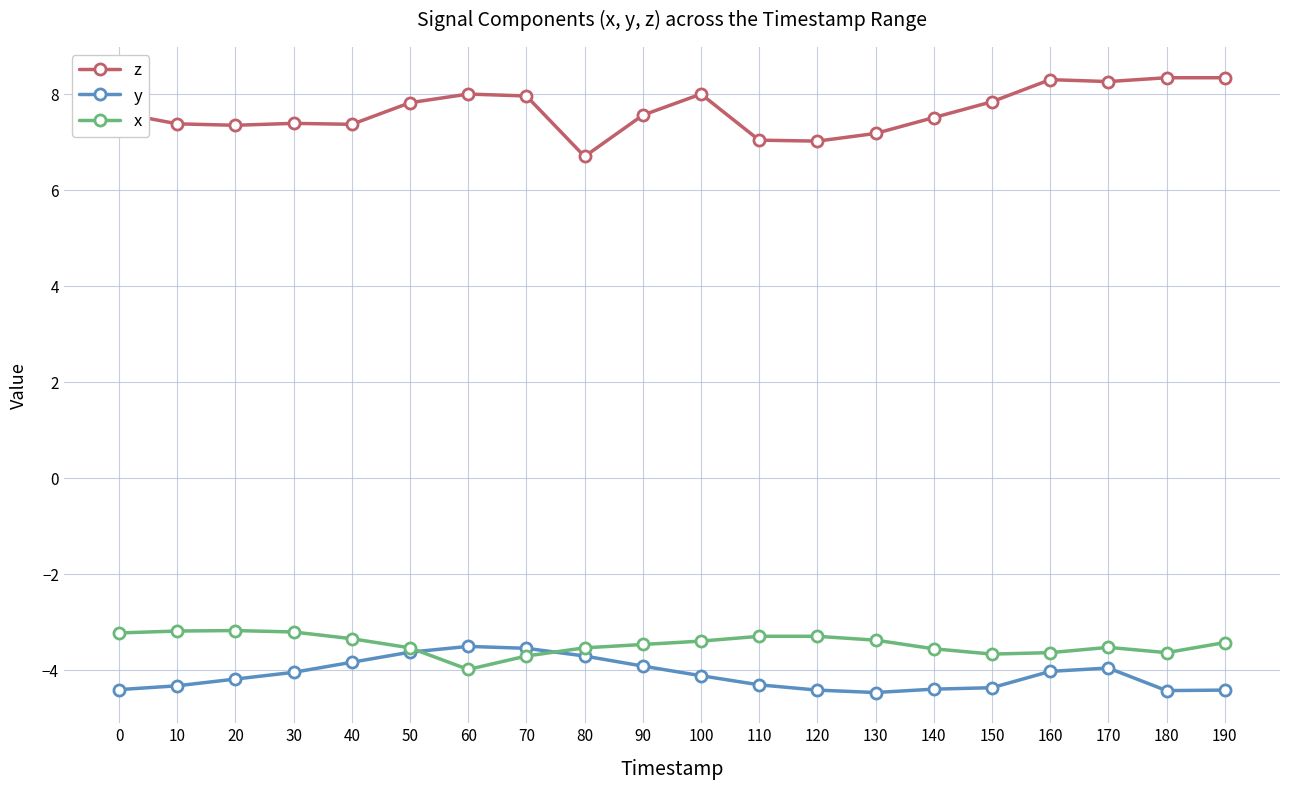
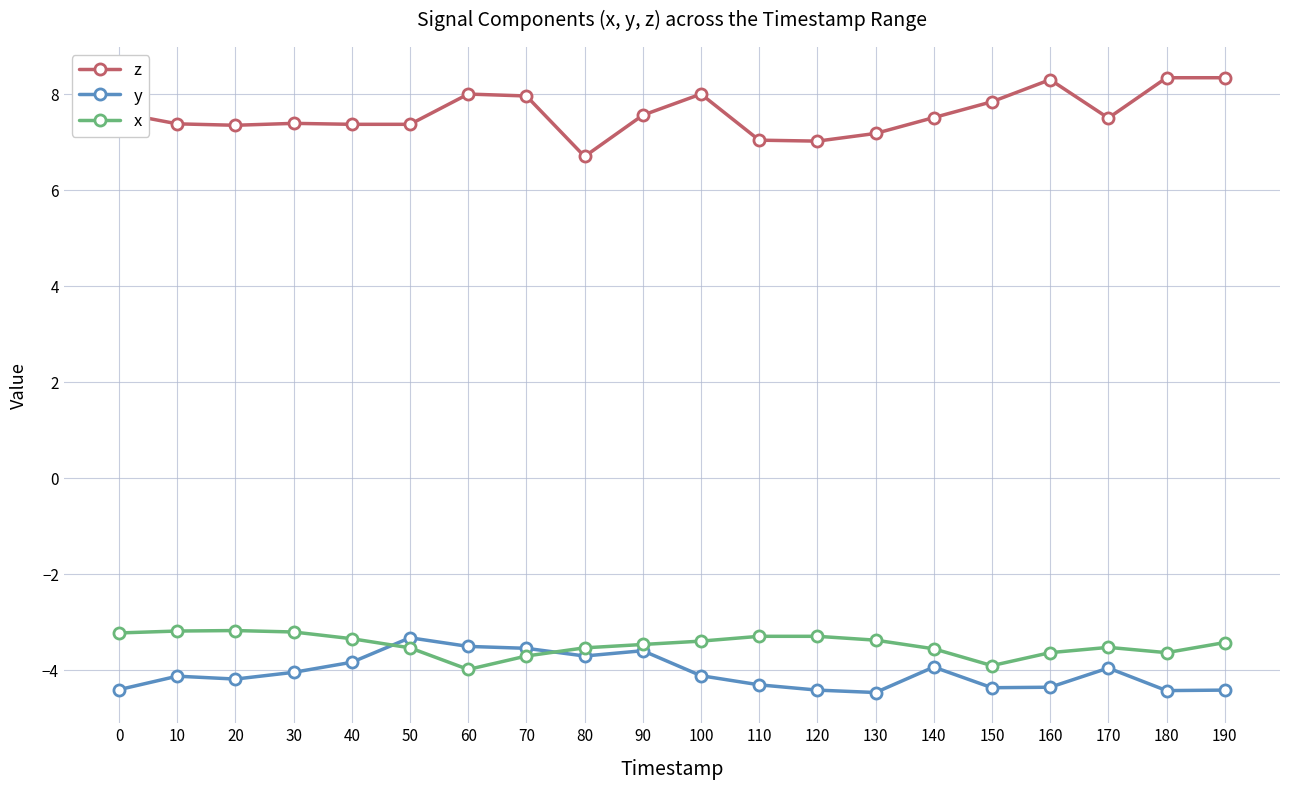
y, 10: -4.3 -> -4.1
z, 50: 7.8 -> 7.4
y, 50: -3.6 -> -3.3
y, 90: -3.9 -> -3.6
y, 140: -4.4 -> -3.9
x, 150: -3.7 -> -3.9
y, 160: -4.0 -> -4.4
z, 170: 8.3 -> 7.5
